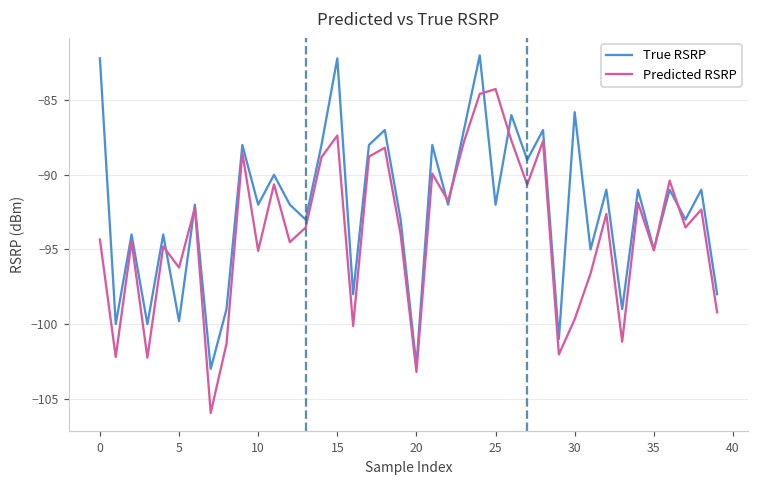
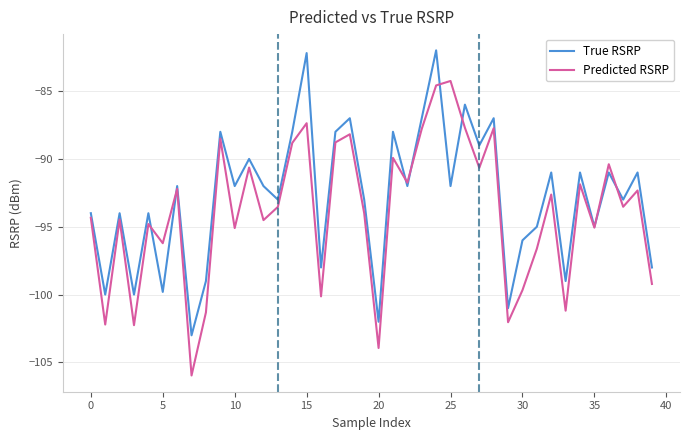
True RSRP, 0: -82.2 -> -94.0
True RSRP, 20: -102.8 -> -102.0
Predicted RSRP, 20: -103.2 -> -103.9
True RSRP, 30: -85.8 -> -96.0
